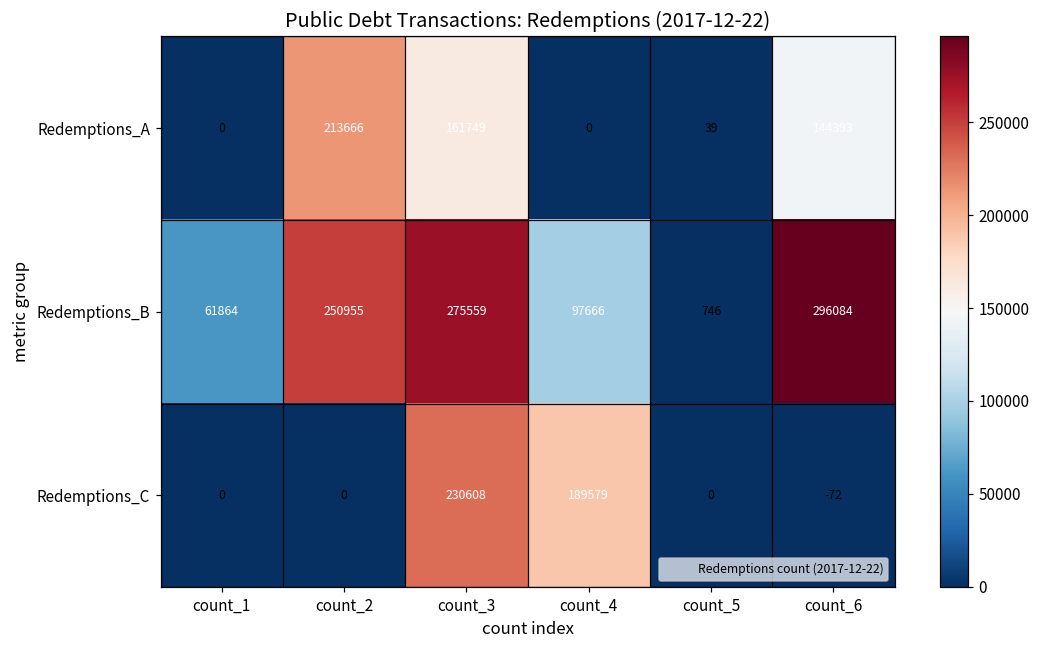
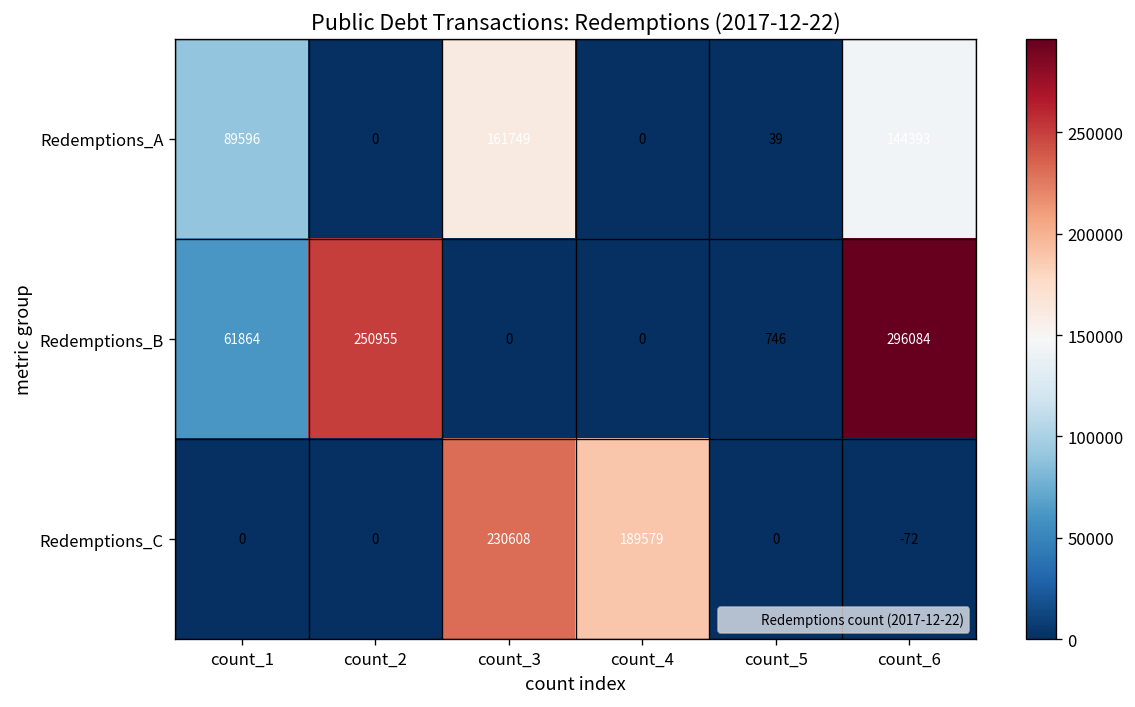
Redemptions_A, count_1: 0 -> 89596
Redemptions_A, count_2: 213666 -> 0
Redemptions_B, count_3: 275559 -> 0
Redemptions_B, count_4: 97666 -> 0
